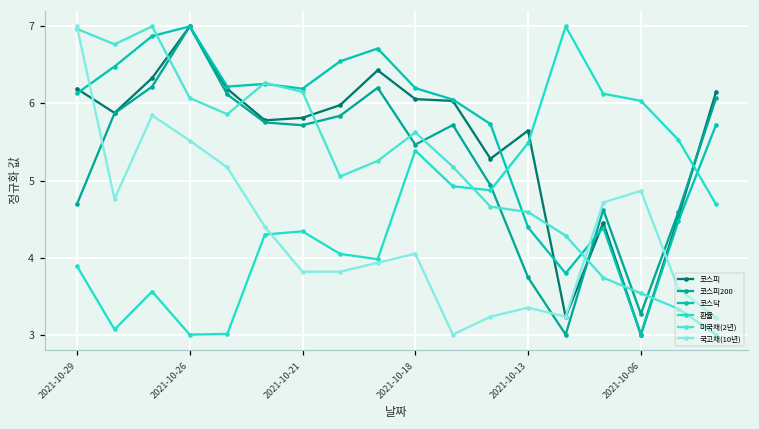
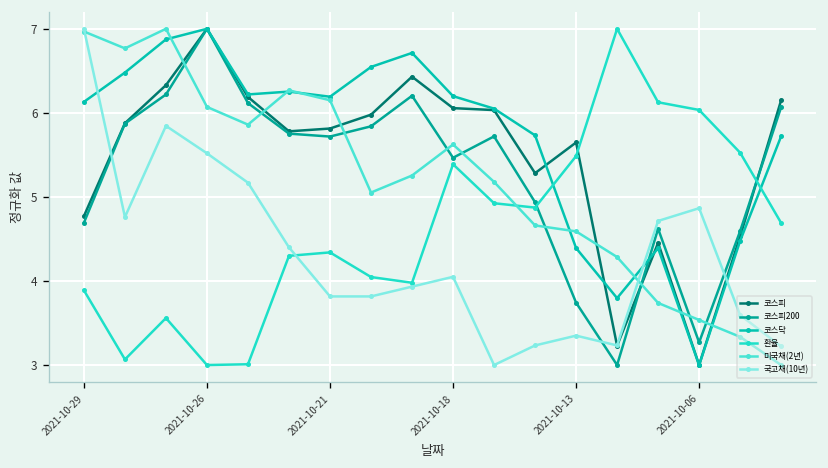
코스피, 2021-10-29: 6.2 -> 4.8
